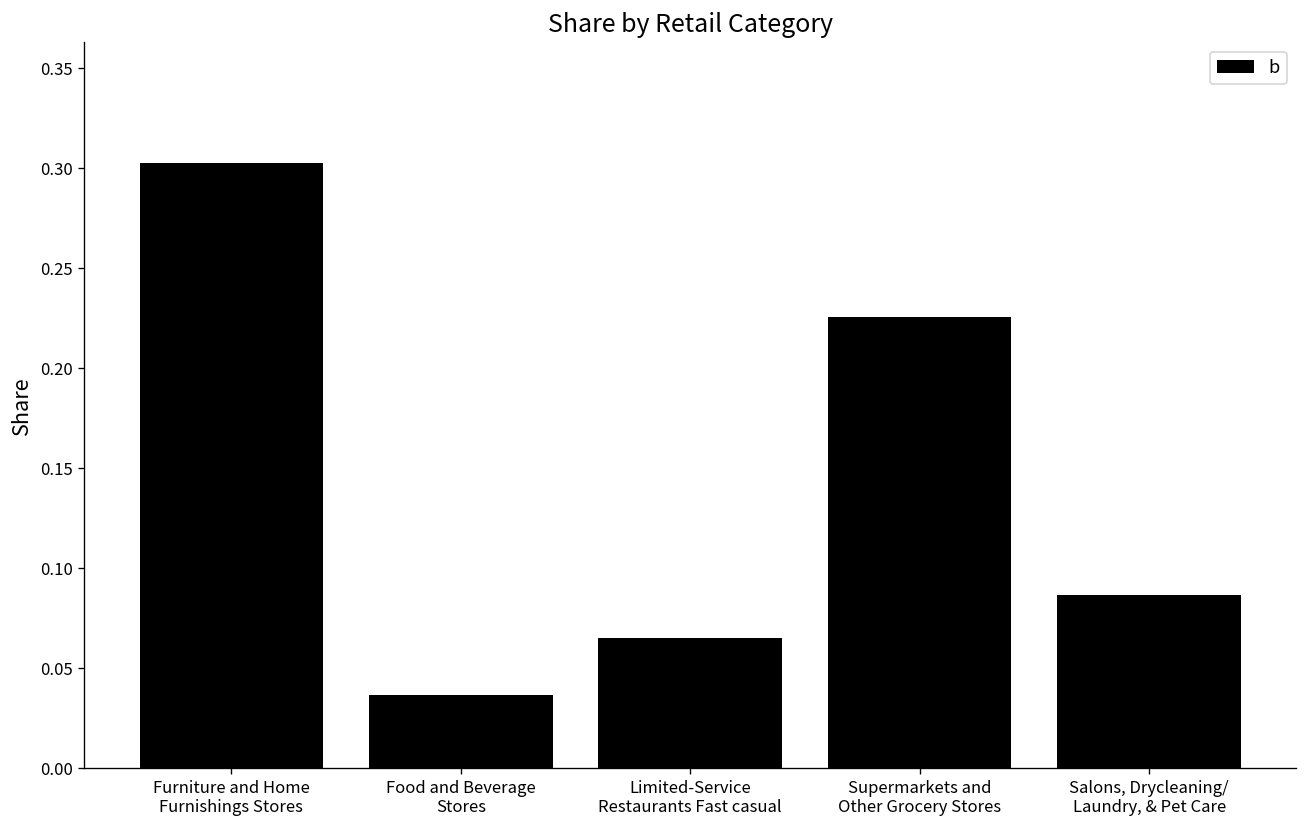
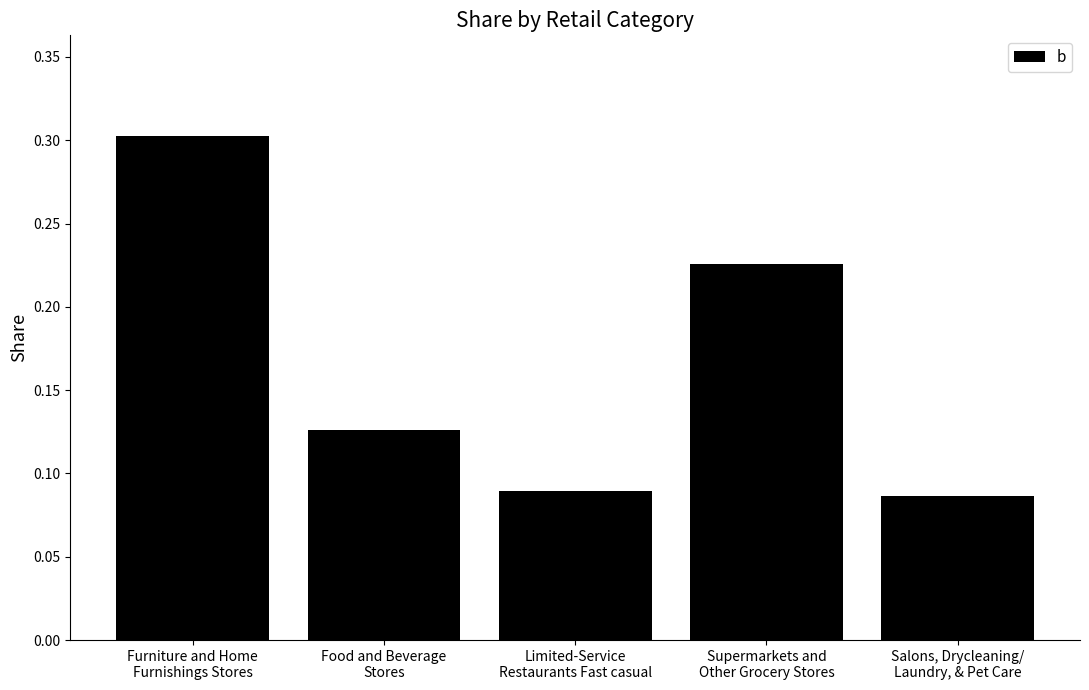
Food and Beverage Stores: 0.036 -> 0.126
Limited-Service Restaurants Fast casual: 0.065 -> 0.090
